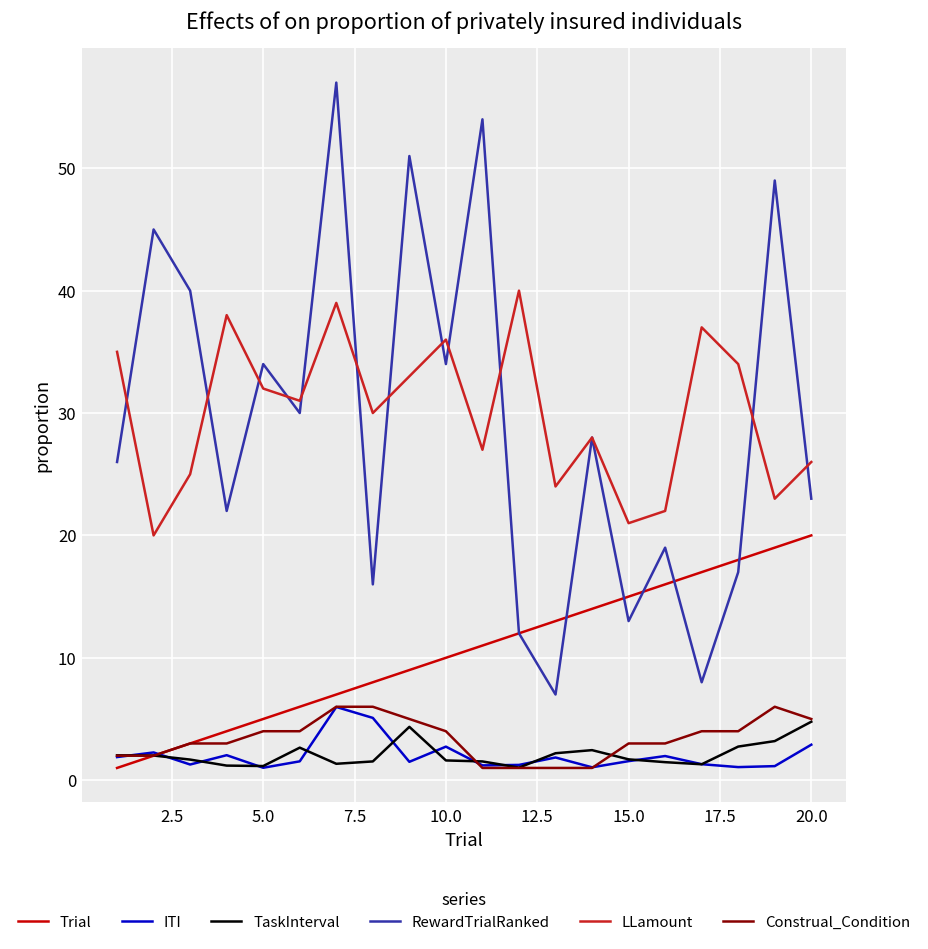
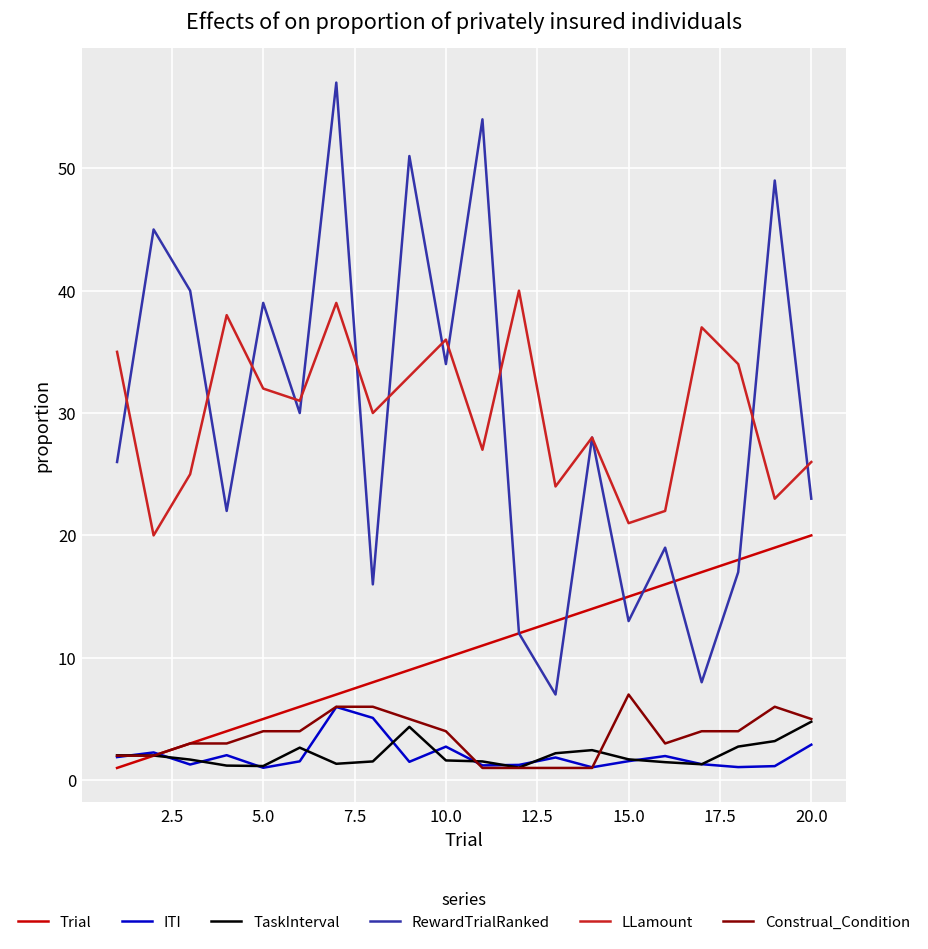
RewardTrialRanked, 5.0: 34 -> 39
Construal_Condition, 15.0: 3 -> 7
